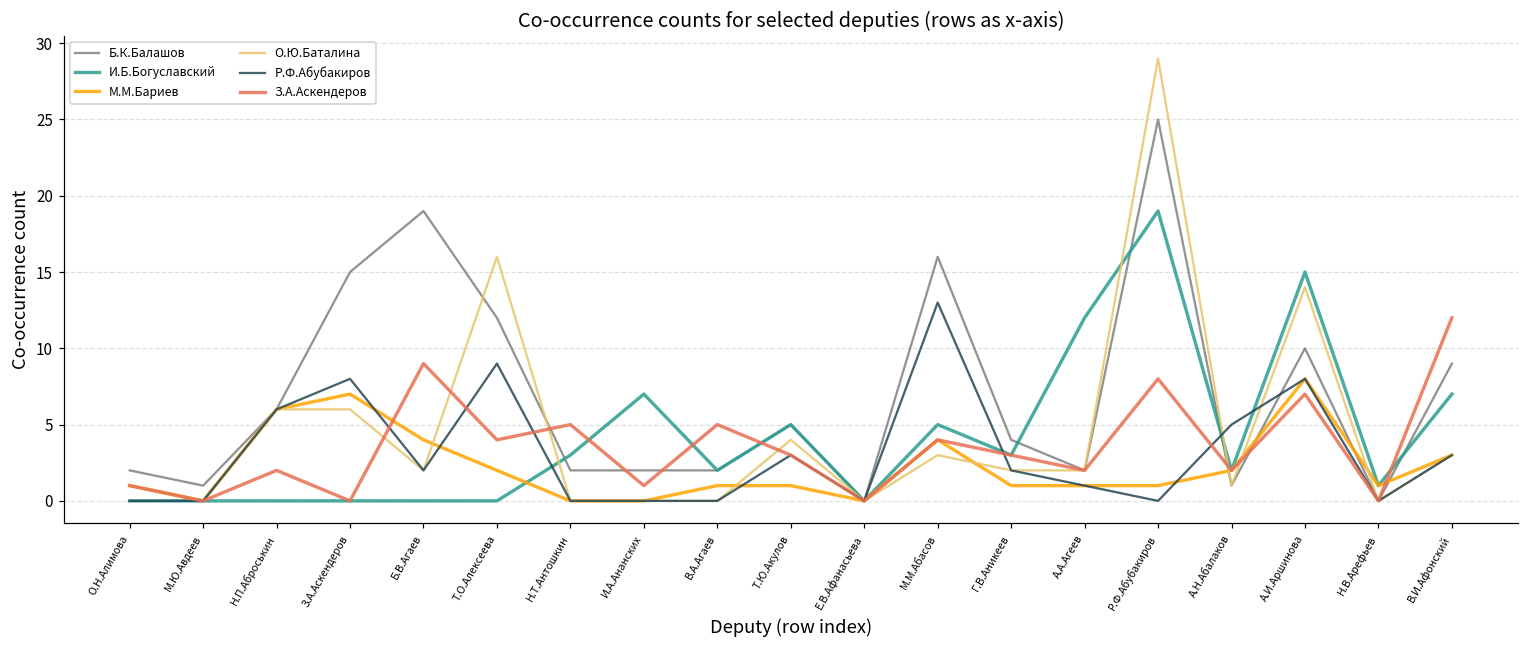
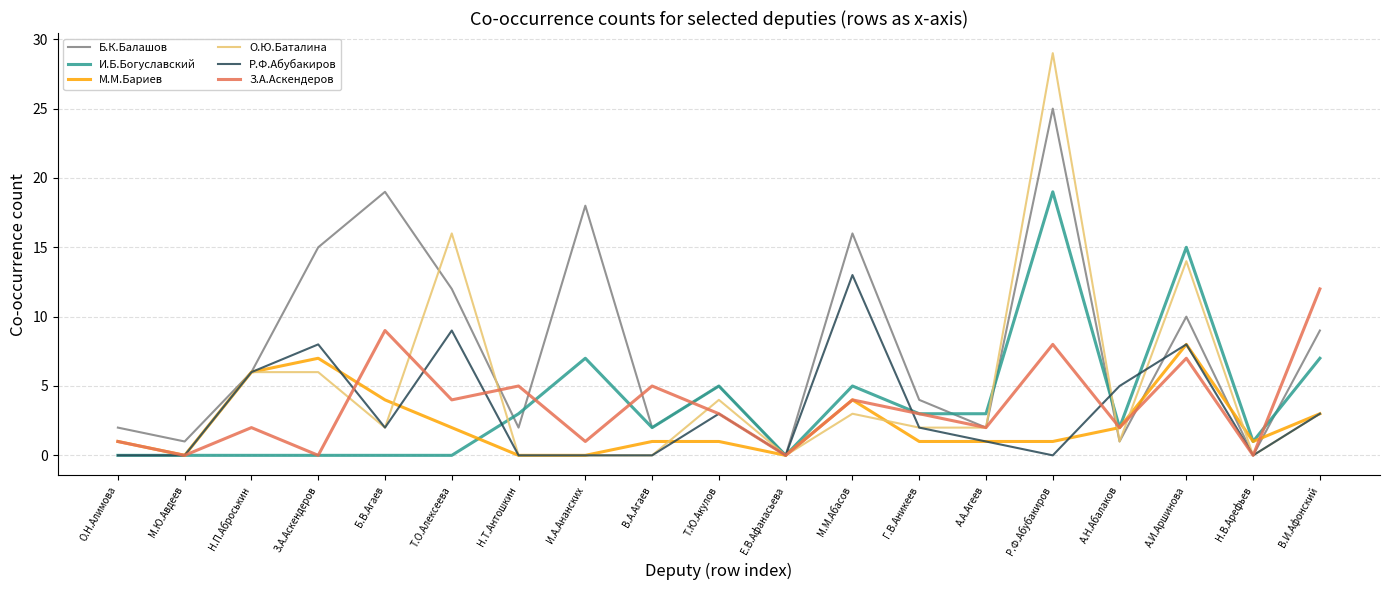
Б.К.Балашов, И.А.Ананских: 2 -> 18
И.Б.Богуславский, А.А.Агеев: 12 -> 3
